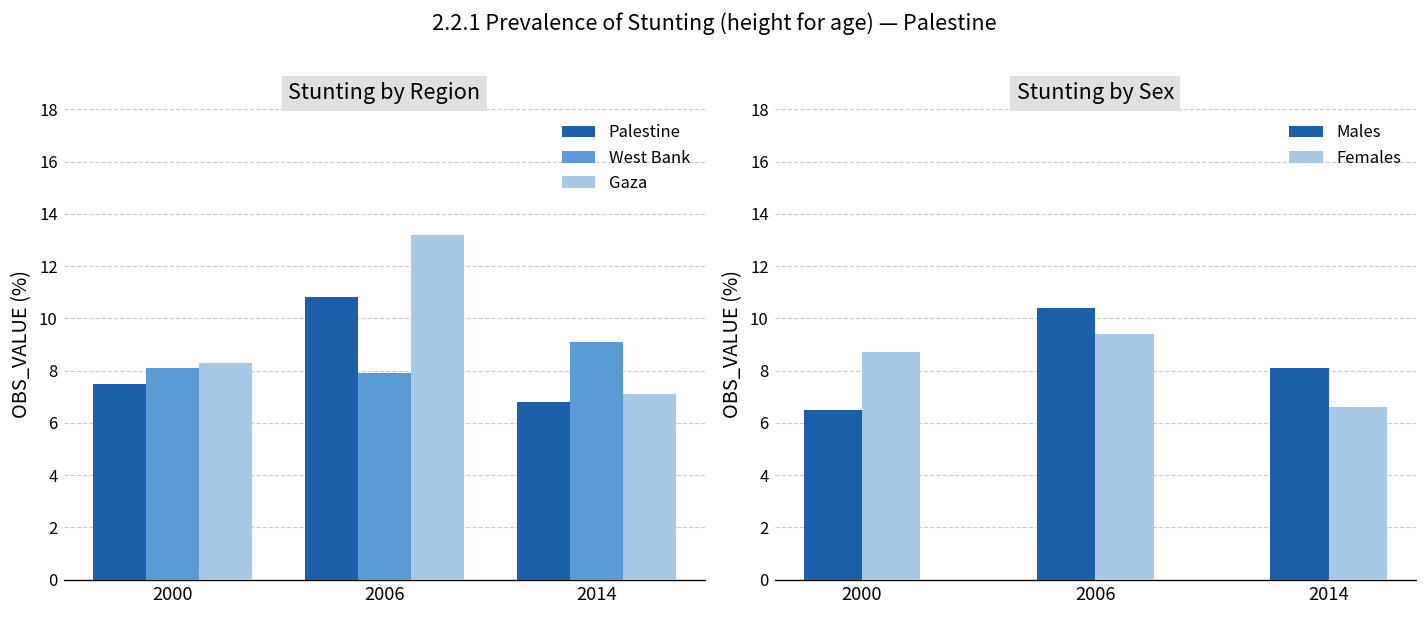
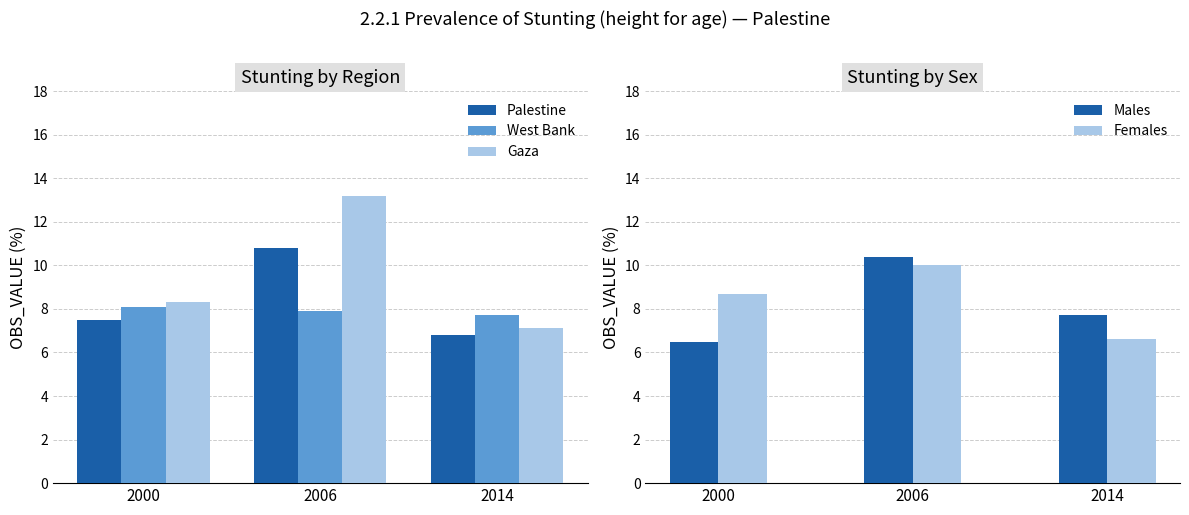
Stunting by Region, West Bank, 2014: 9.1 -> 7.7
Stunting by Sex, Females, 2006: 9.4 -> 10.0
Stunting by Sex, Males, 2014: 8.1 -> 7.7
